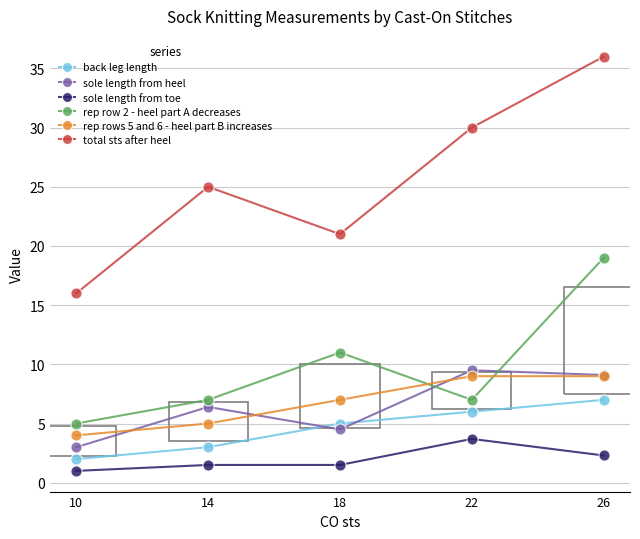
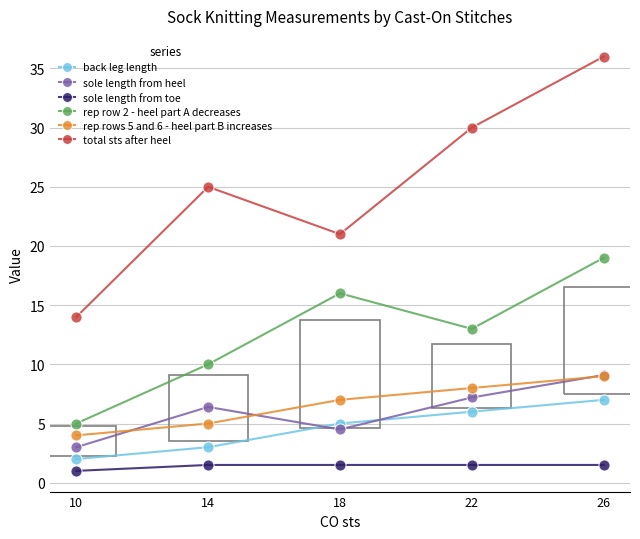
total sts after heel, 10: 16 -> 14
rep row 2 - heel part A decreases, 14: 7 -> 10
rep row 2 - heel part A decreases, 18: 11 -> 16
sole length from heel, 22: 9.5 -> 7.2
sole length from toe, 22: 3.7 -> 1.5
rep row 2 - heel part A decreases, 22: 7 -> 13
rep rows 5 and 6 - heel part B increases, 22: 9 -> 8
sole length from toe, 26: 2.3 -> 1.5
